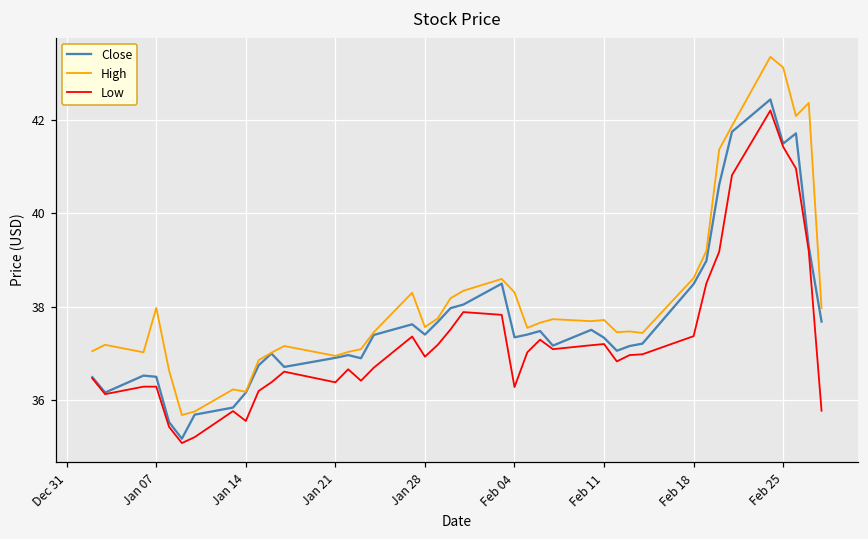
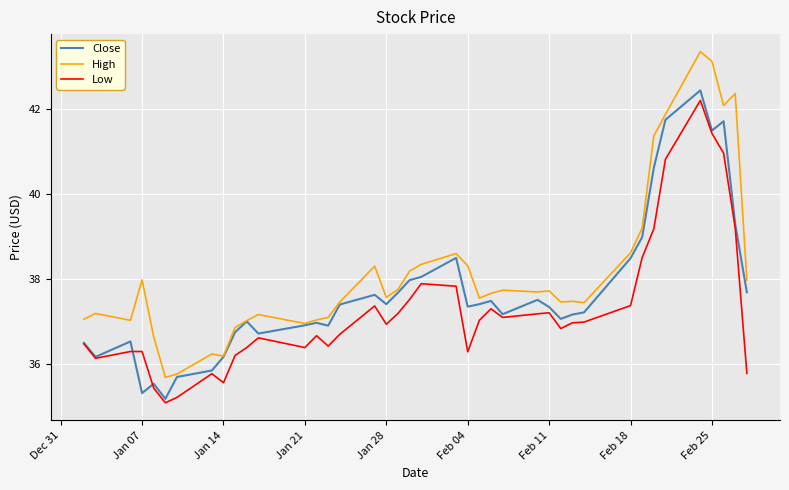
Close, Jan 07: 36.5 -> 35.3
